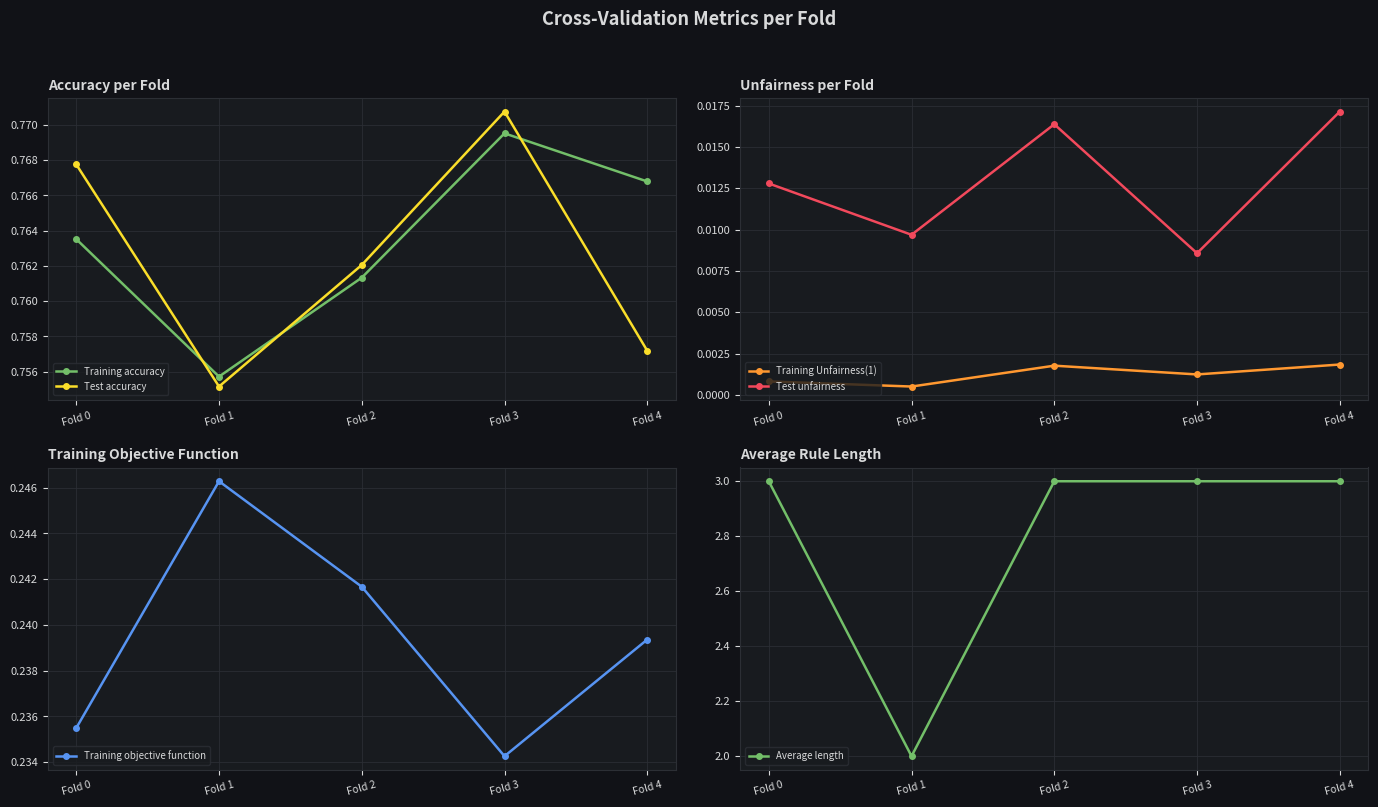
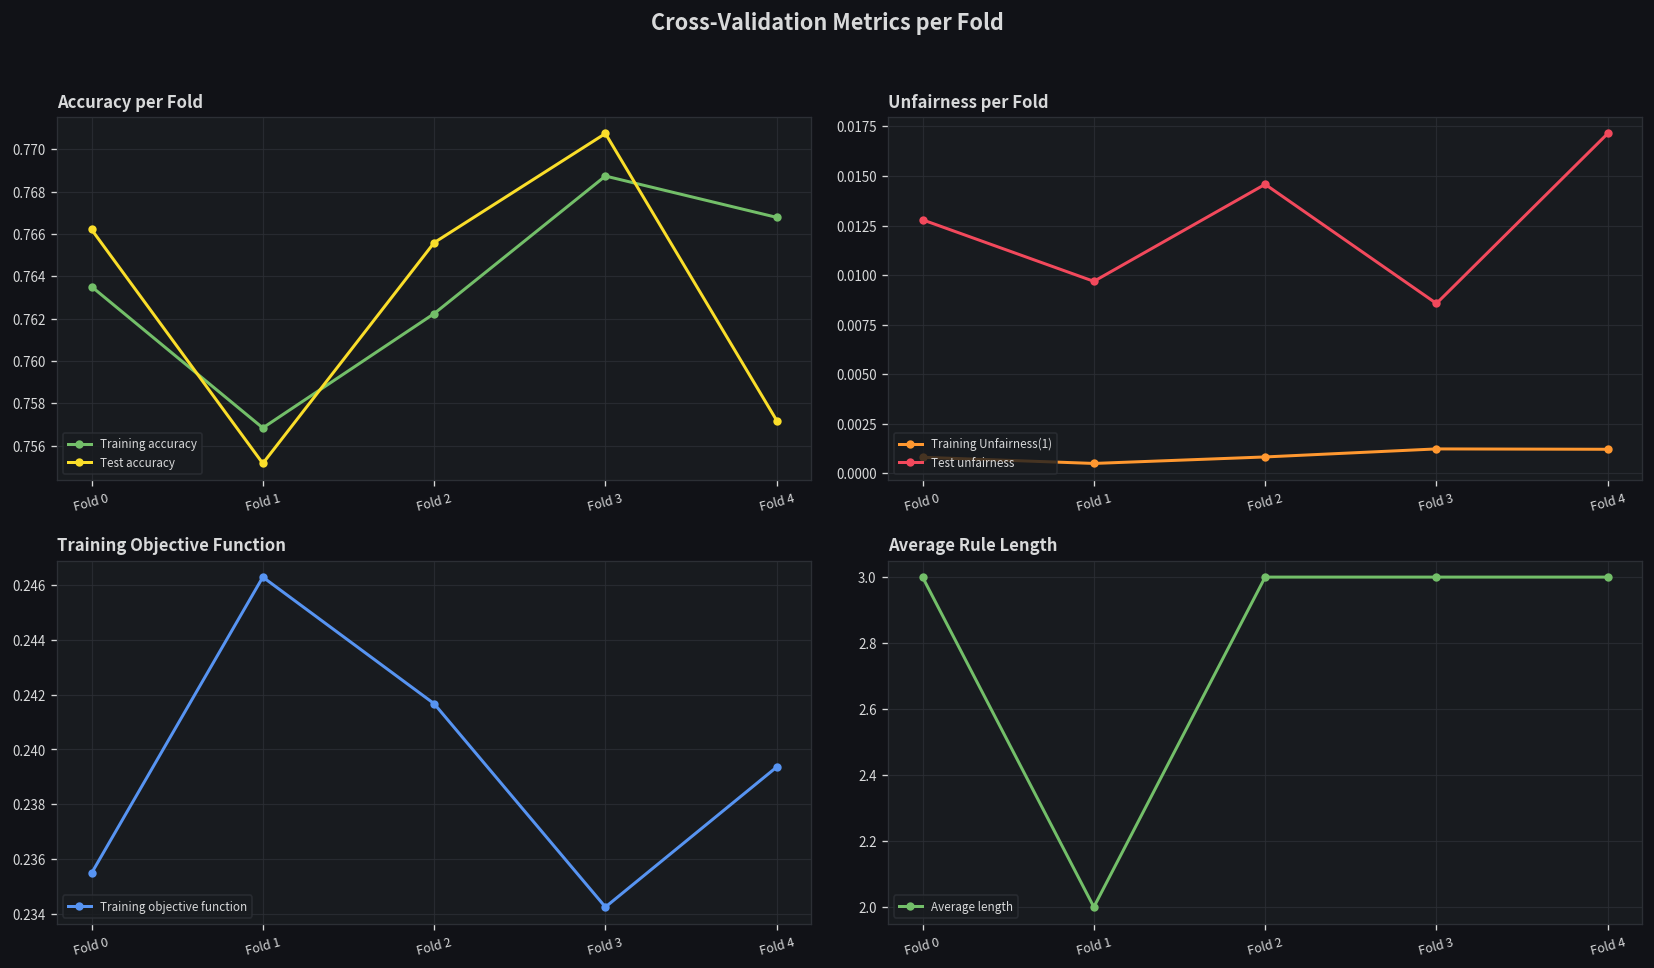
Accuracy per Fold, Test accuracy, Fold 0: 0.7678 -> 0.7662
Accuracy per Fold, Training accuracy, Fold 1: 0.7557 -> 0.7568
Accuracy per Fold, Training accuracy, Fold 2: 0.7613 -> 0.7622
Accuracy per Fold, Test accuracy, Fold 2: 0.7621 -> 0.7656
Accuracy per Fold, Training accuracy, Fold 3: 0.7695 -> 0.7687
Unfairness per Fold, Training Unfairness(1), Fold 2: 0.0018 -> 0.0008
Unfairness per Fold, Test unfairness, Fold 2: 0.0164 -> 0.0146
Unfairness per Fold, Training Unfairness(1), Fold 4: 0.0018 -> 0.0012
